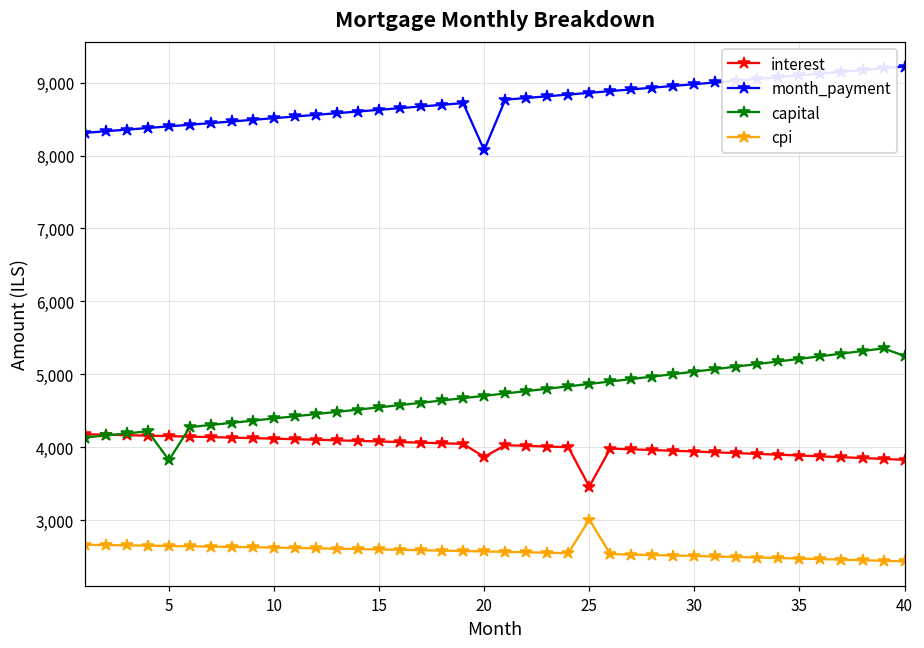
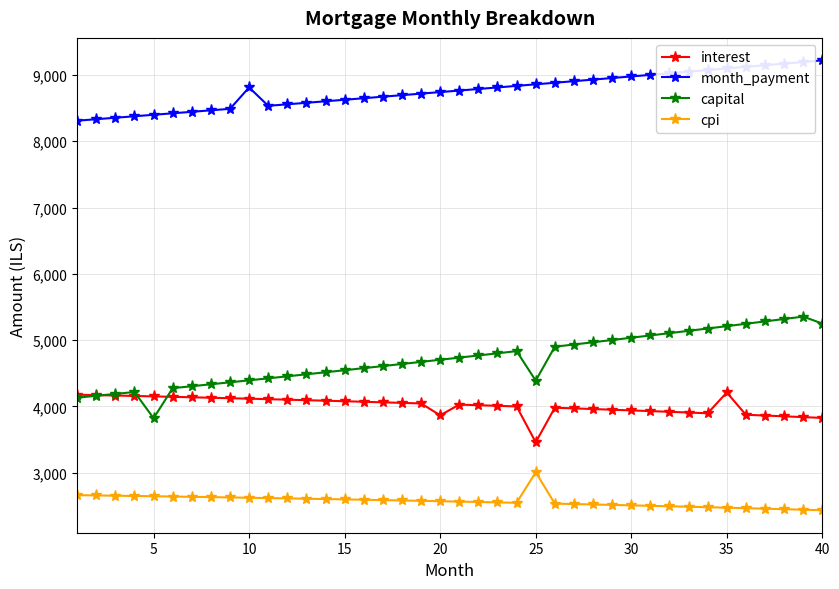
month_payment, 10: 8,500 -> 8,800
month_payment, 20: 8,100 -> 8,700
capital, 25: 4,900 -> 4,400
interest, 35: 3,900 -> 4,200
